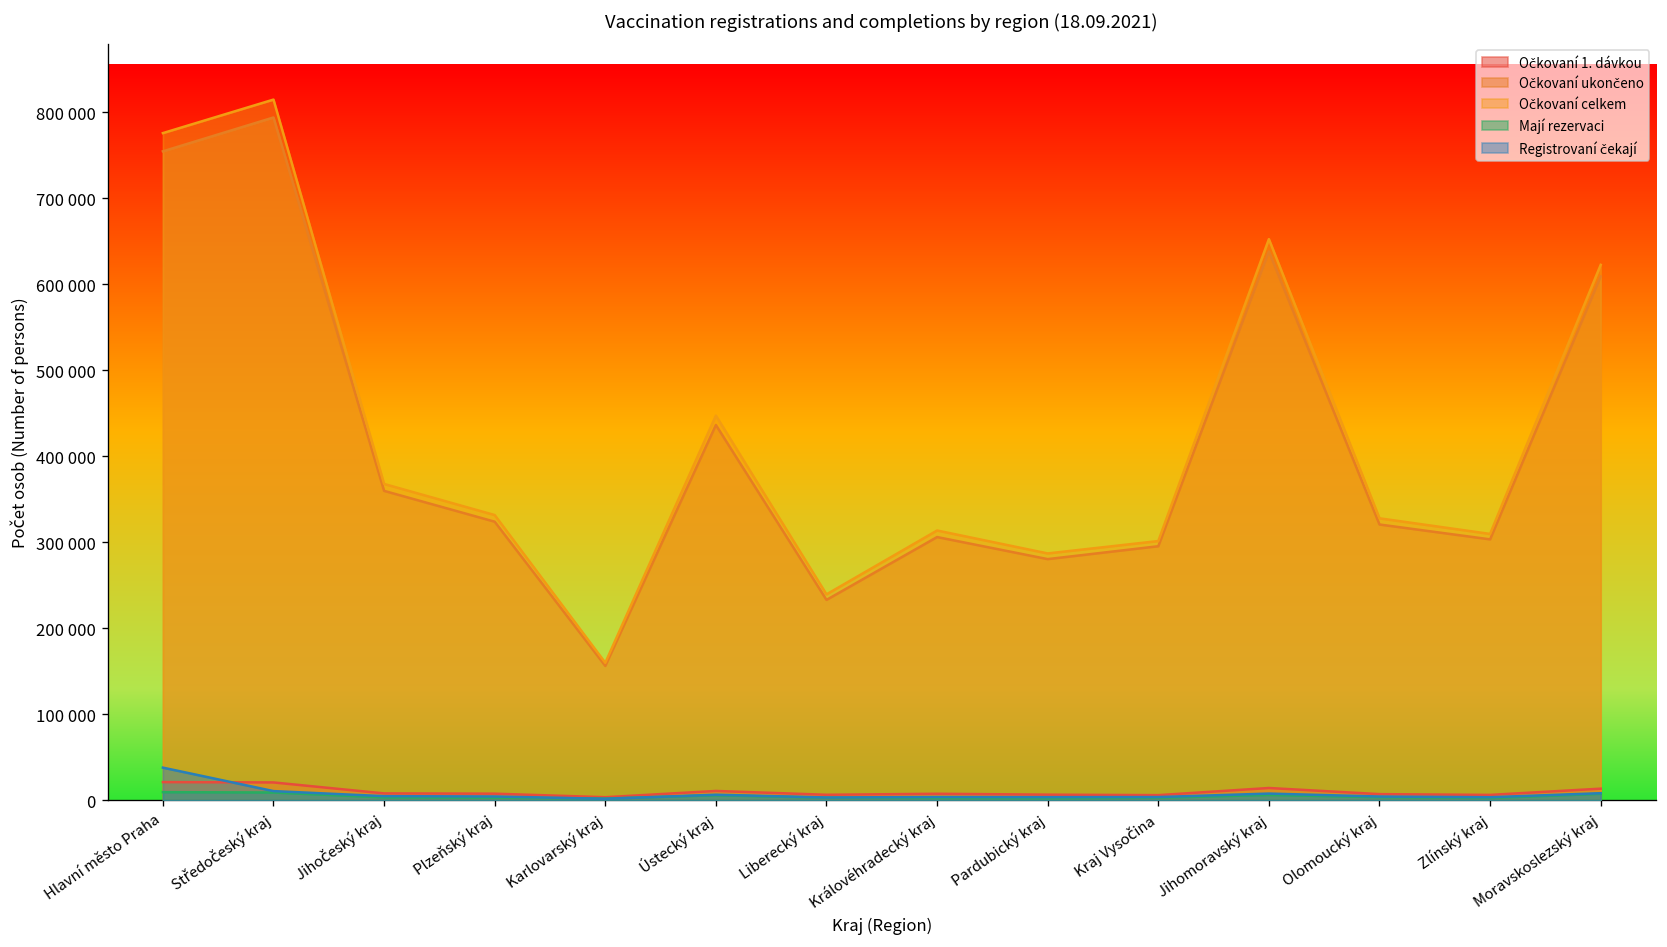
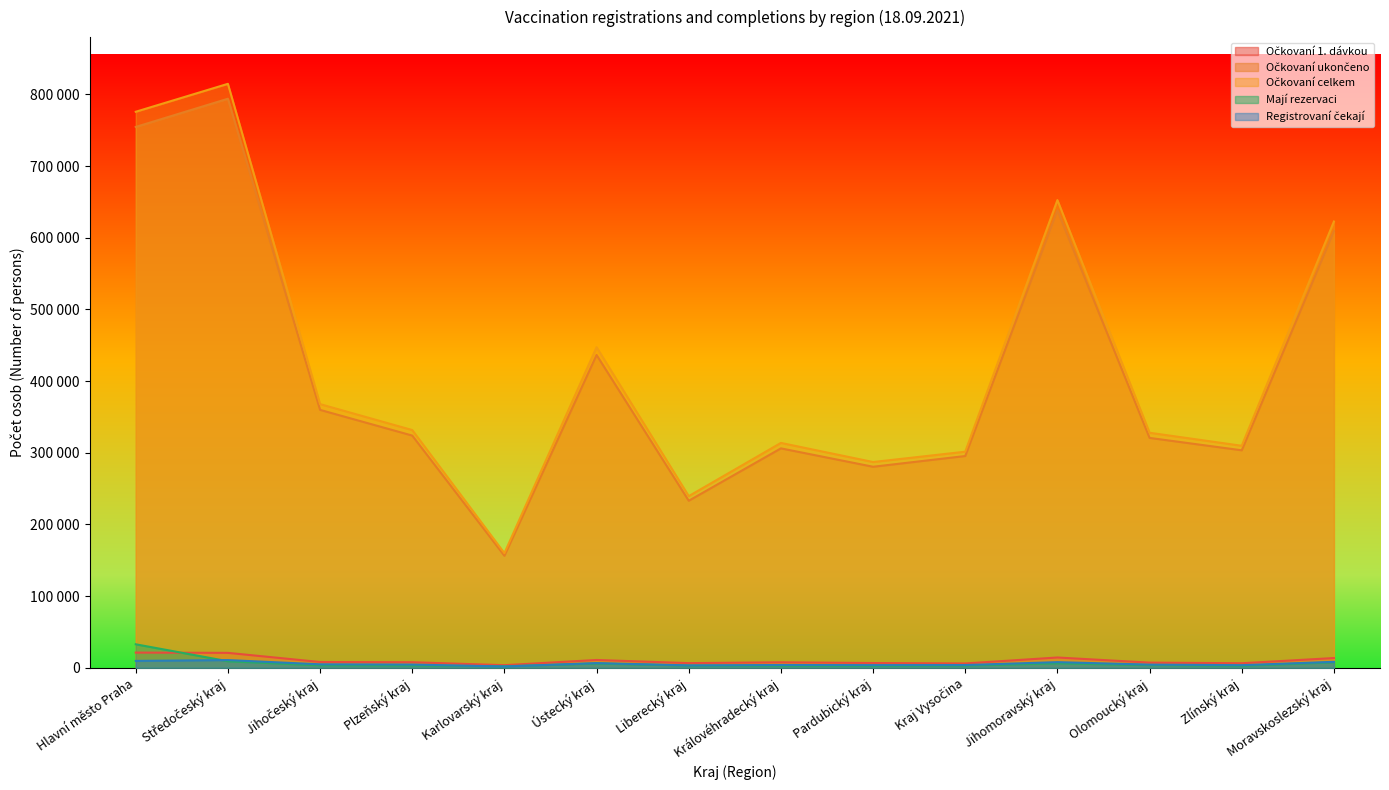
Mají rezervaci, Hlavní město Praha: 10000 -> 30000
Registrovaní čekají, Hlavní město Praha: 40000 -> 10000
